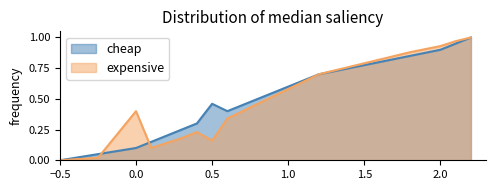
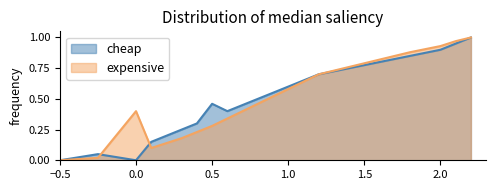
cheap, 0.0: 0.1 -> 0.0
expensive, 0.5: 0.16 -> 0.28
